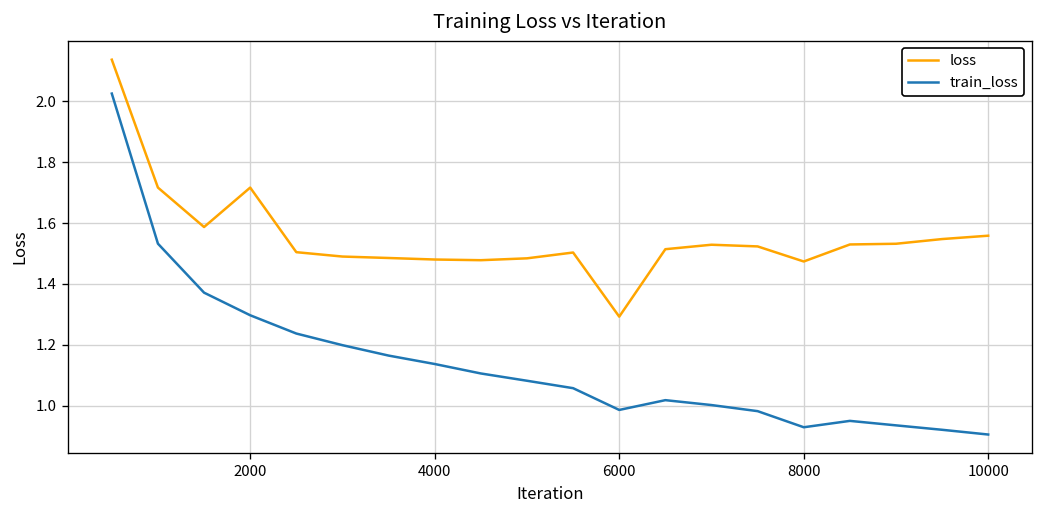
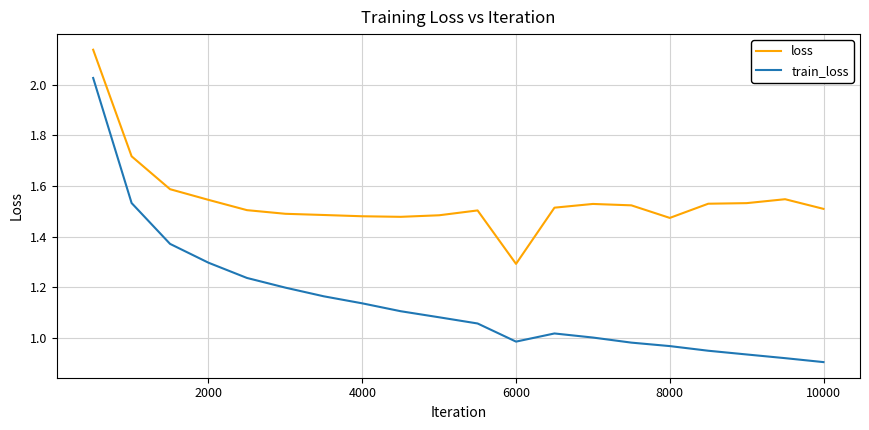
loss, 2000: 1.72 -> 1.55
train_loss, 8000: 0.93 -> 0.97
loss, 10000: 1.56 -> 1.51
